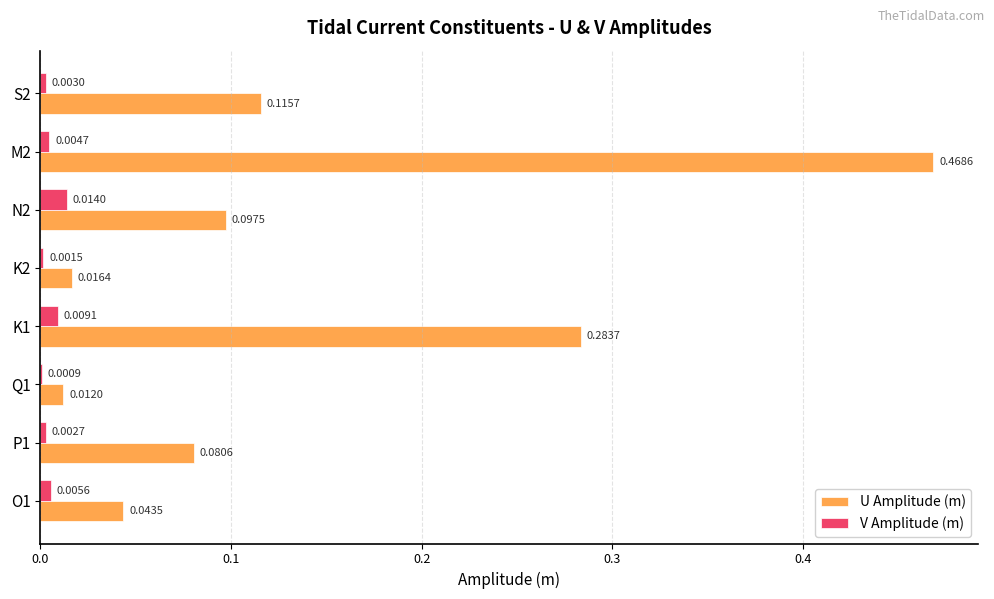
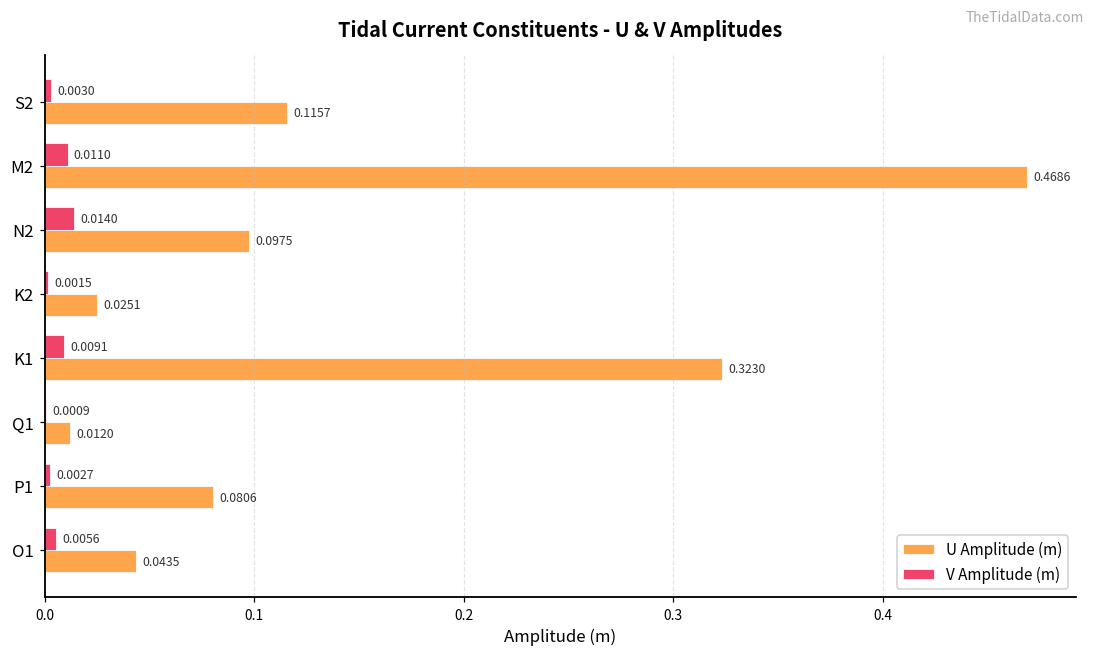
V Amplitude (m), M2: 0.0047 -> 0.0110
U Amplitude (m), K2: 0.0164 -> 0.0251
U Amplitude (m), K1: 0.2837 -> 0.3230
